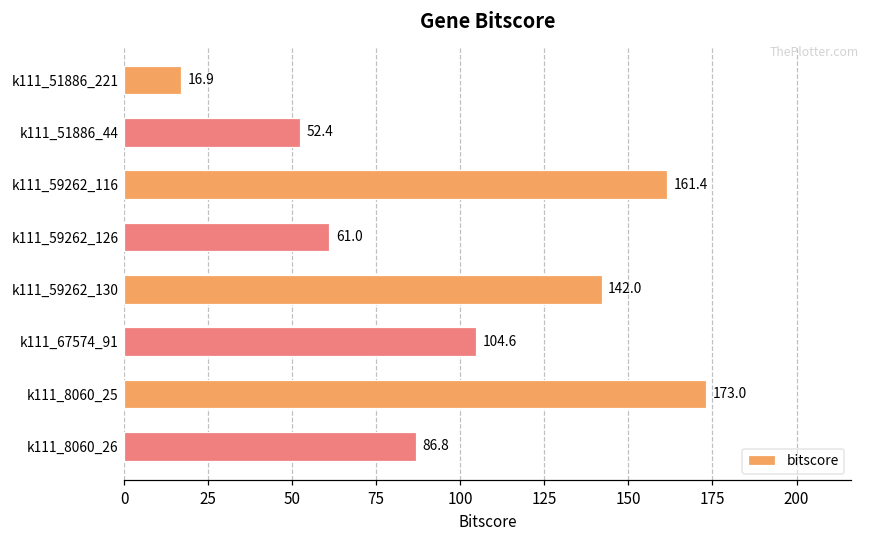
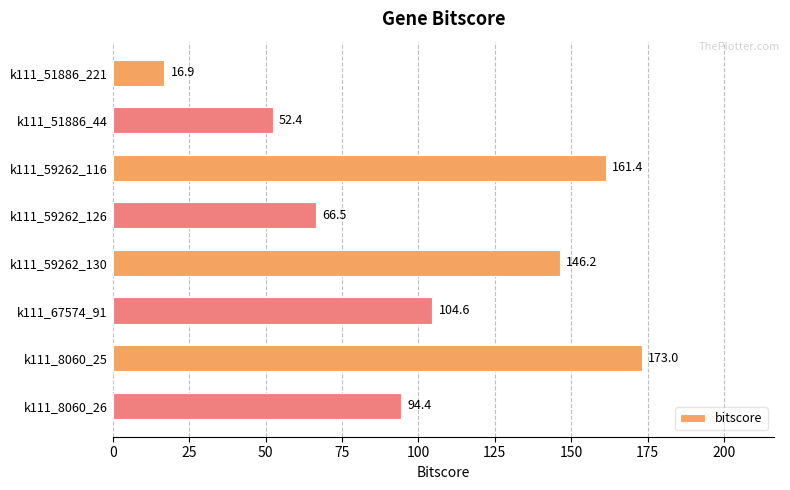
k111_59262_126: 61.0 -> 66.5
k111_59262_130: 142.0 -> 146.2
k111_8060_26: 86.8 -> 94.4
